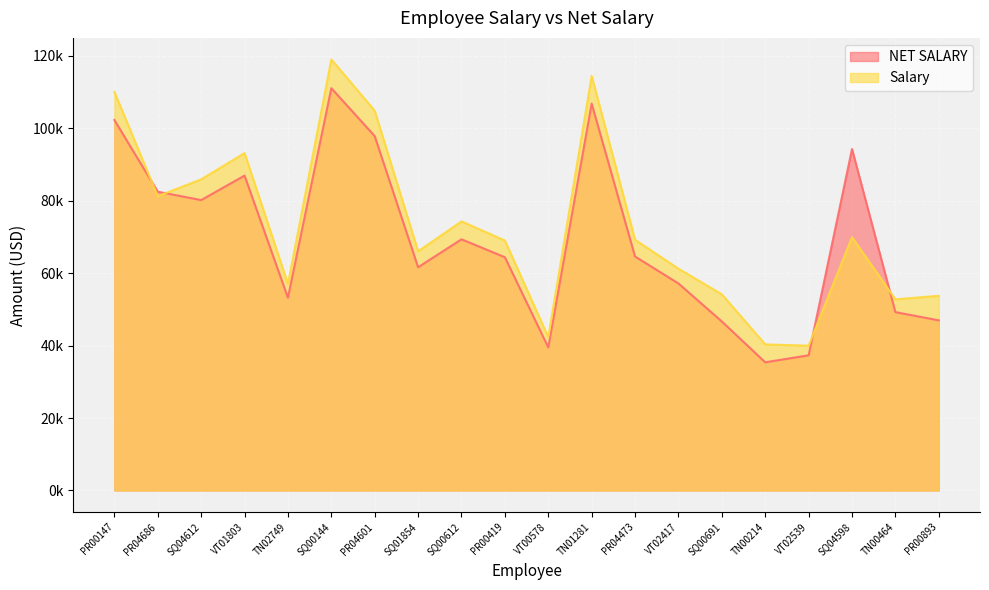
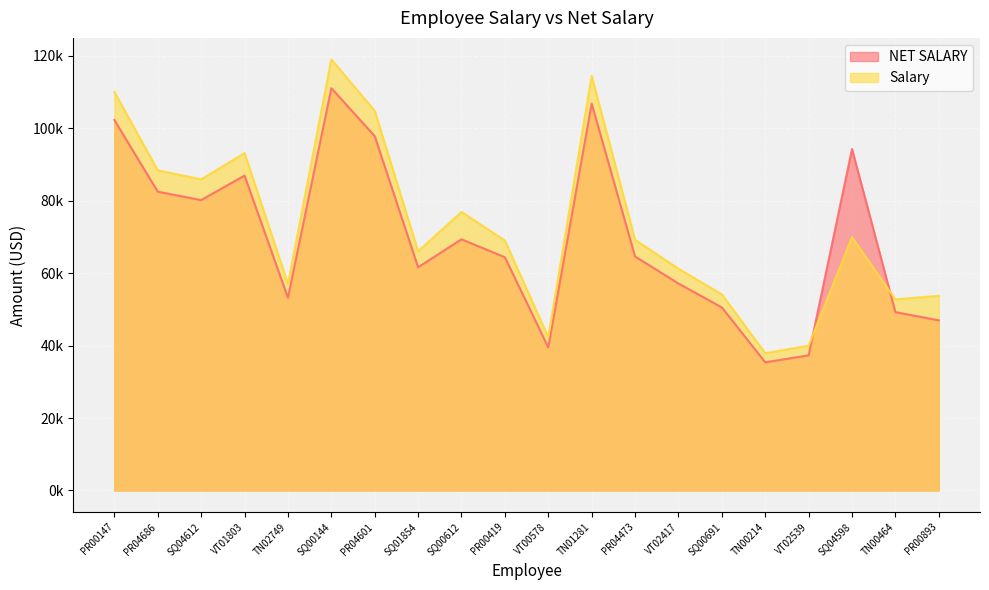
Salary, PR04686: 81000 -> 88000
Salary, SQ00612: 74000 -> 77000
NET SALARY, SQ00691: 47000 -> 51000
Salary, TN00214: 40000 -> 38000
